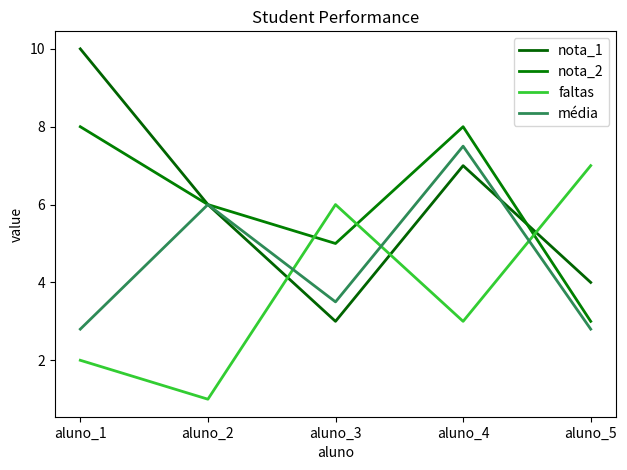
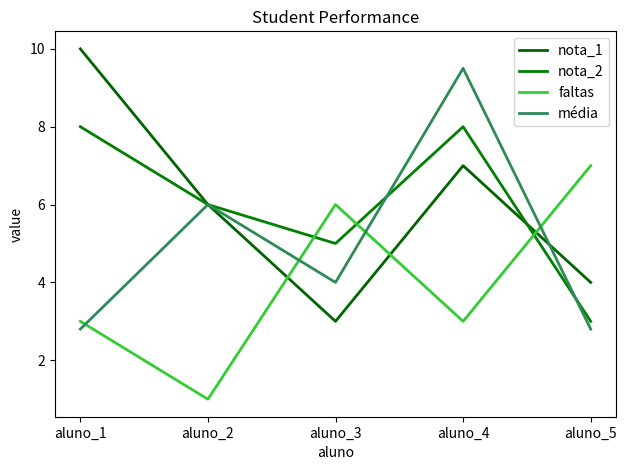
faltas, aluno_1: 2 -> 3
média, aluno_3: 3.5 -> 4.0
média, aluno_4: 7.5 -> 9.5
